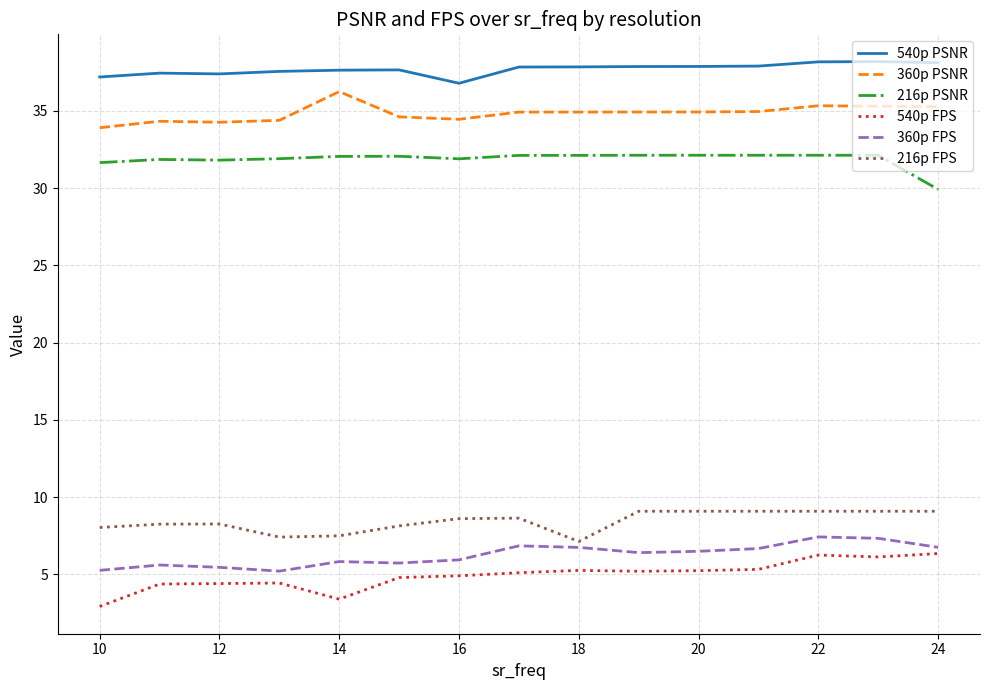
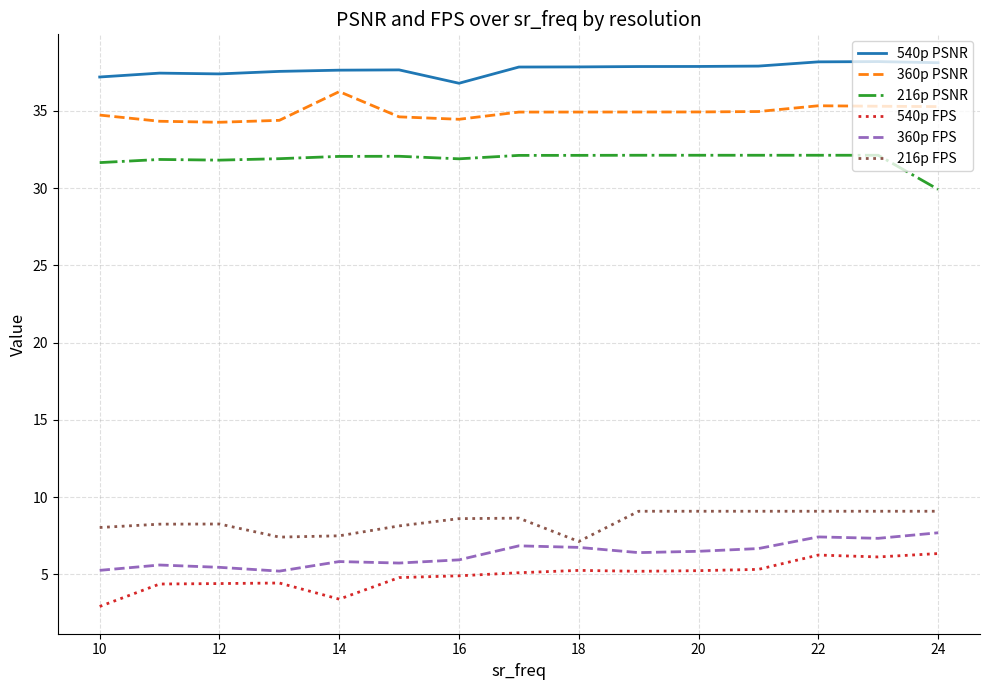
360p PSNR, 10: 33.9 -> 34.7
360p FPS, 24: 6.8 -> 7.7
